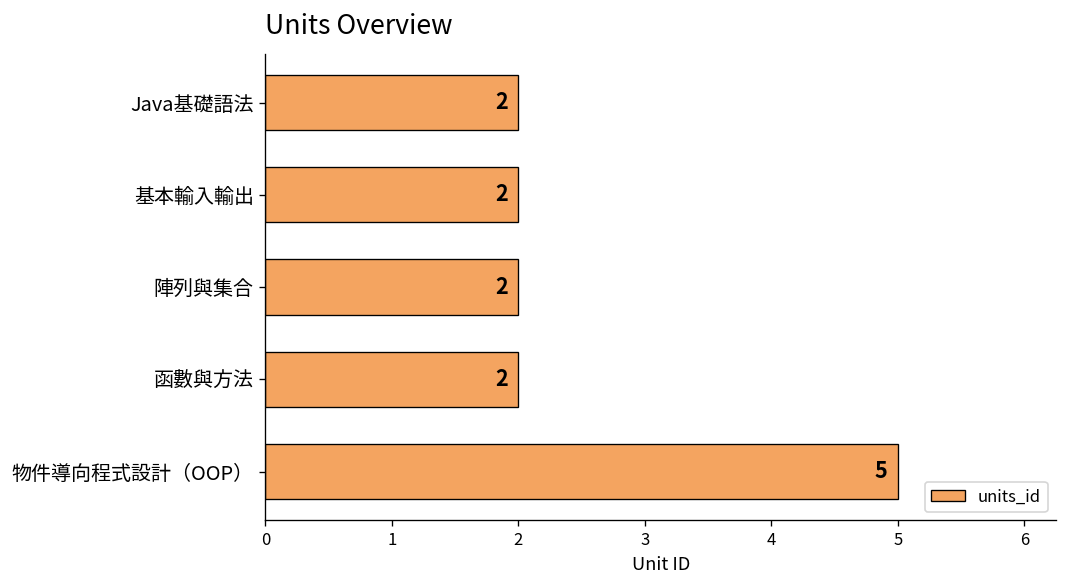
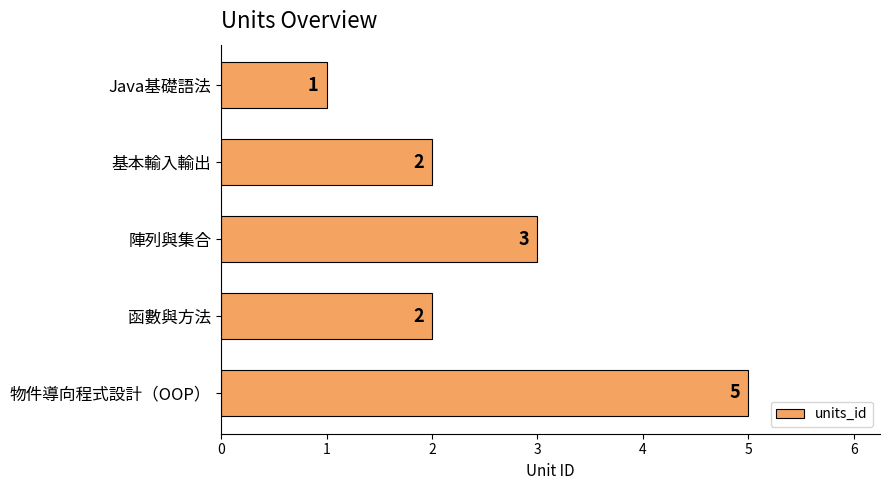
Java基礎語法: 2 -> 1
陣列與集合: 2 -> 3
